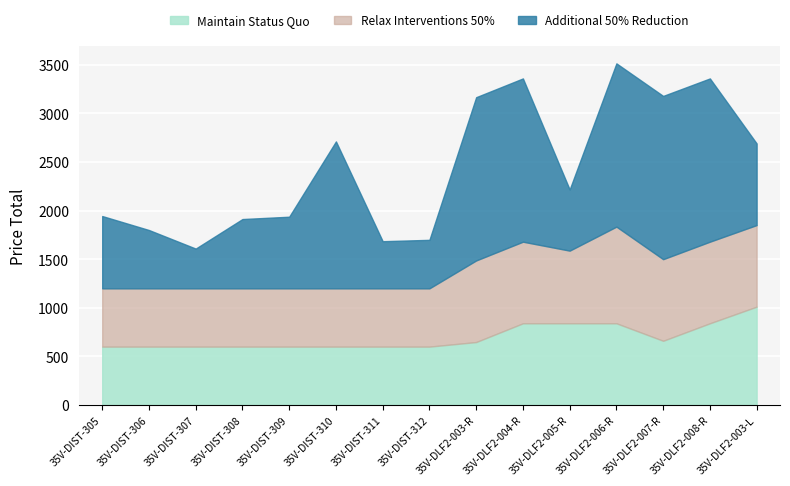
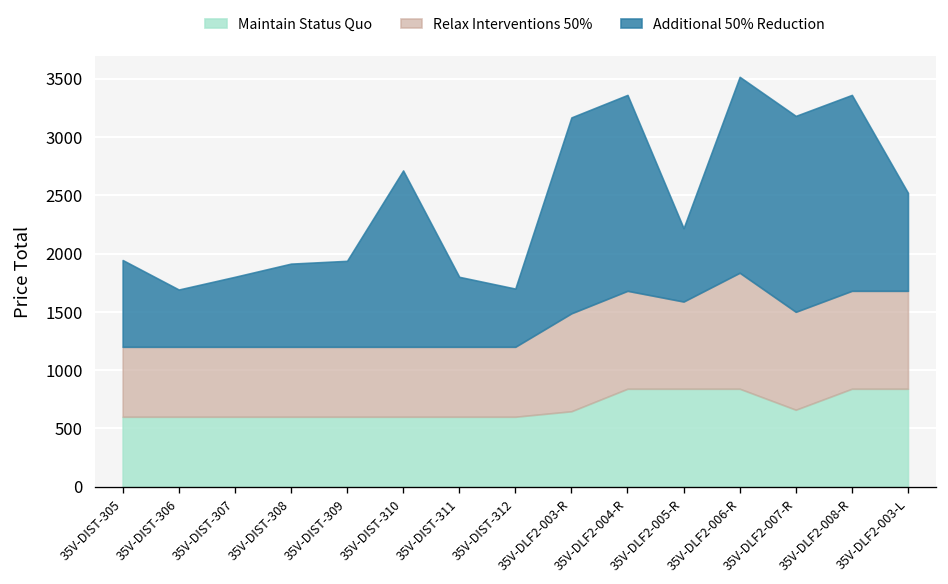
Additional 50% Reduction, 35V-DIST-306: 600 -> 500
Additional 50% Reduction, 35V-DIST-307: 400 -> 600
Additional 50% Reduction, 35V-DIST-311: 500 -> 600
Maintain Status Quo, 35V-DLF2-003-L: 1000 -> 800
